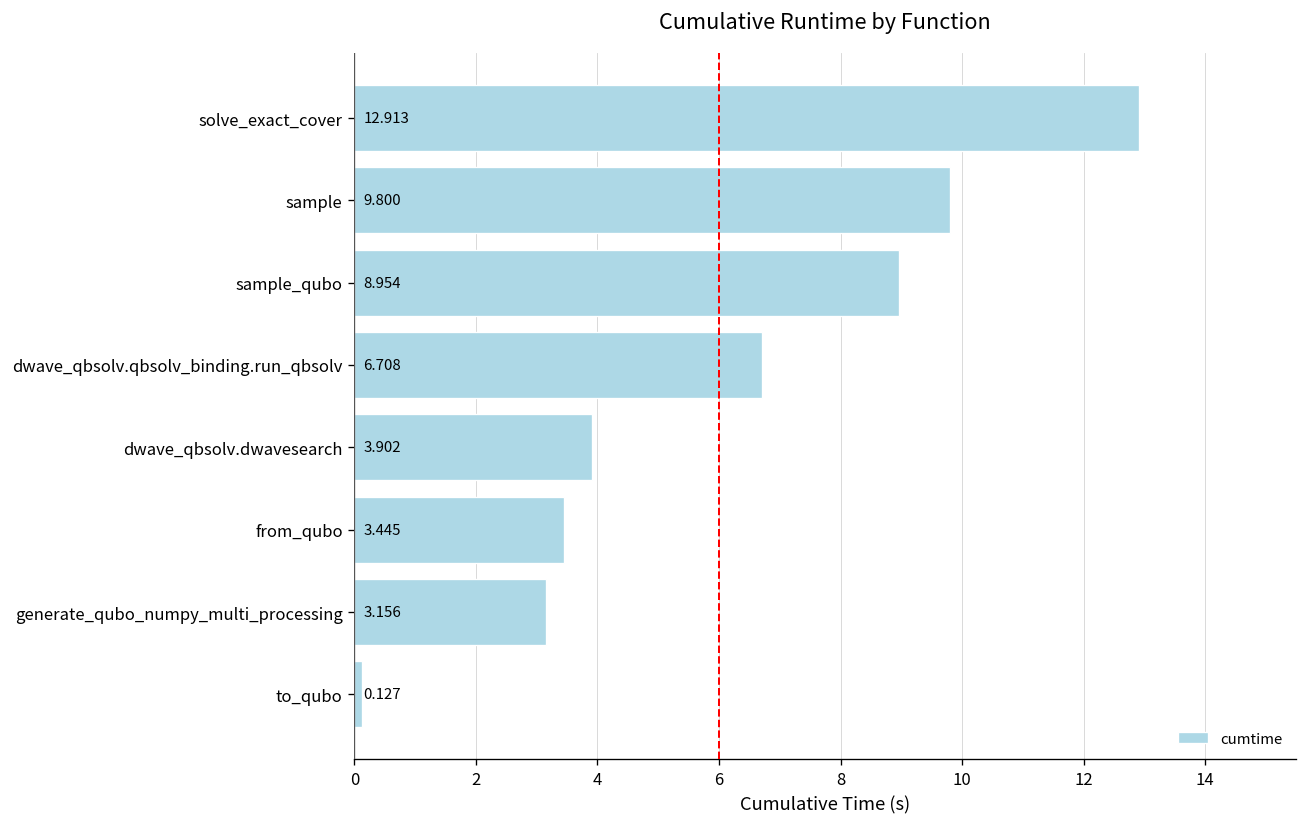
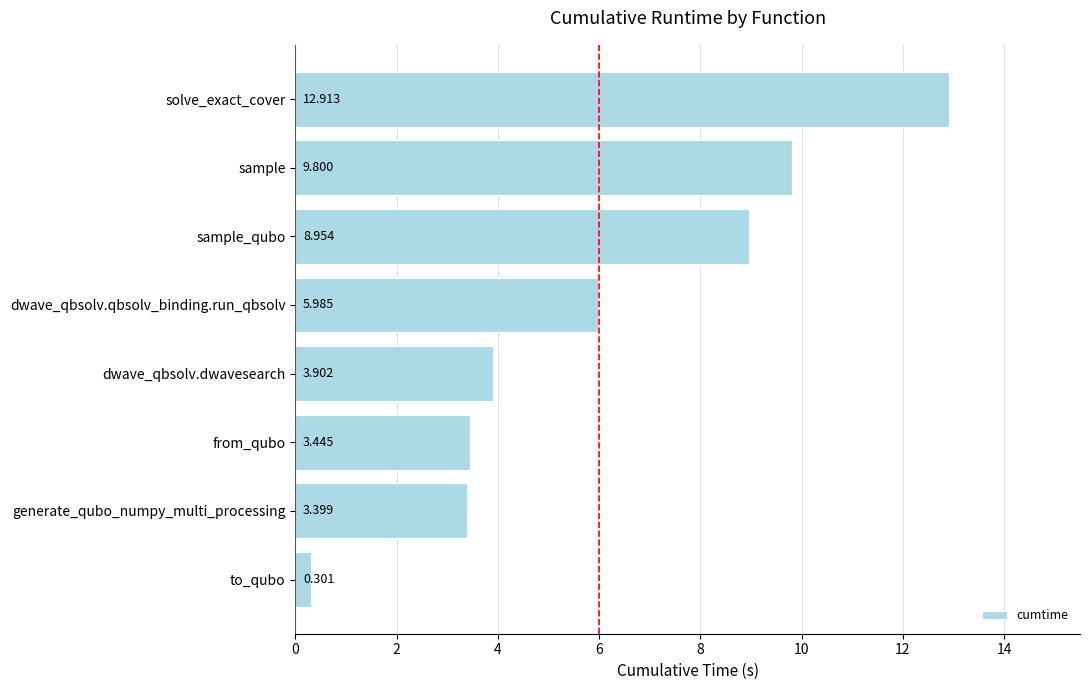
dwave_qbsolv.qbsolv_binding.run_qbsolv: 6.708 -> 5.985
generate_qubo_numpy_multi_processing: 3.156 -> 3.399
to_qubo: 0.127 -> 0.301
